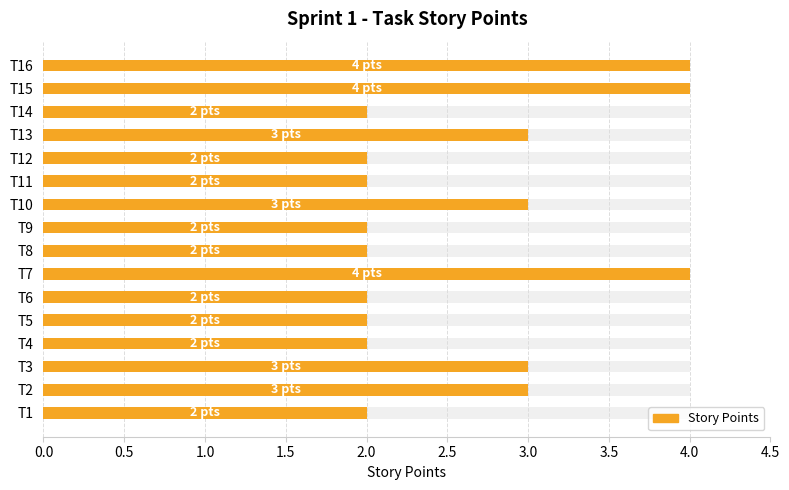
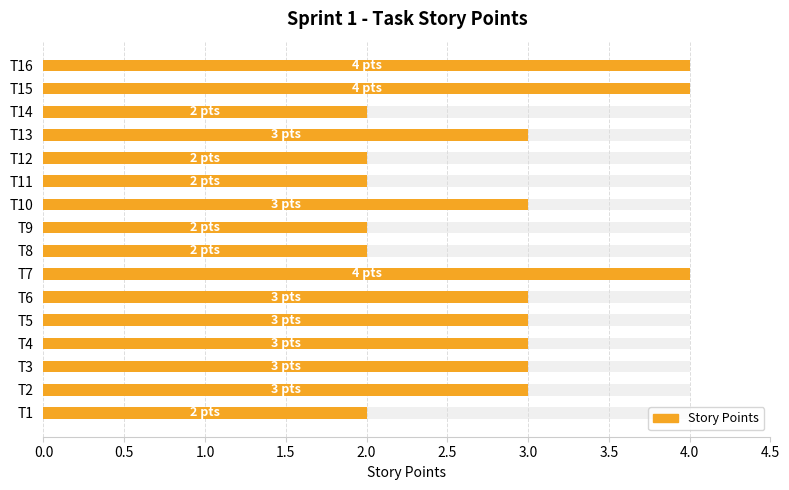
Story Points, T6: 2 -> 3
Story Points, T5: 2 -> 3
Story Points, T4: 2 -> 3
